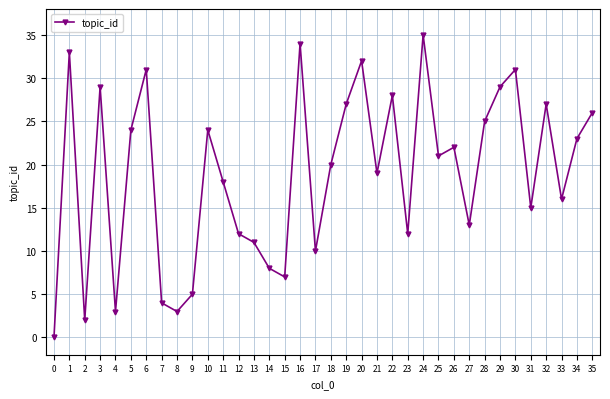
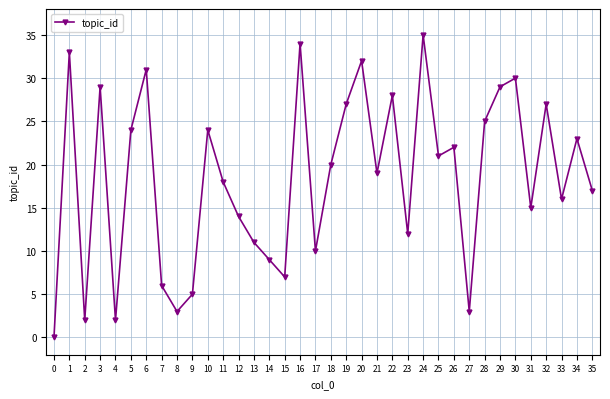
4: 3 -> 2
7: 4 -> 6
12: 12 -> 14
14: 8 -> 9
27: 13 -> 3
30: 31 -> 30
35: 26 -> 17
